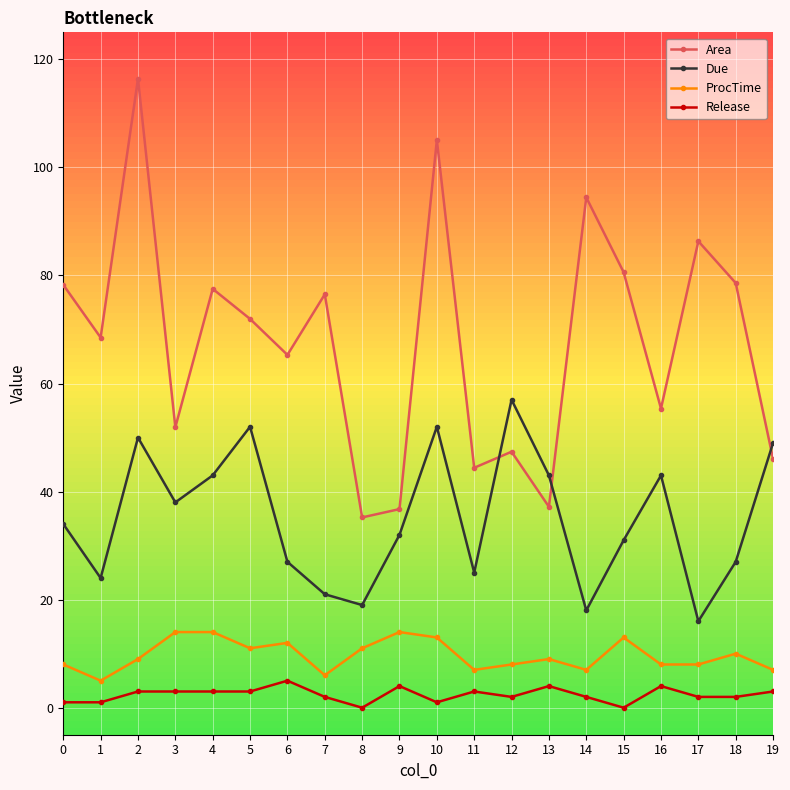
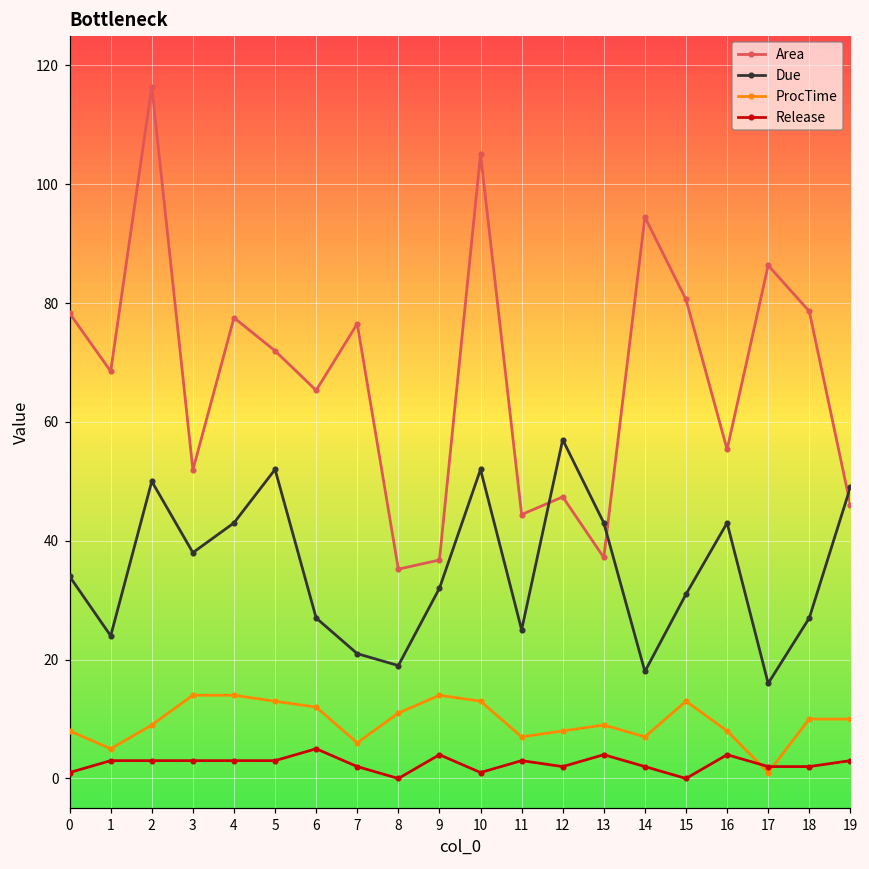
Release, 1: 1 -> 3
ProcTime, 5: 11 -> 13
ProcTime, 17: 8 -> 1
ProcTime, 19: 7 -> 10
